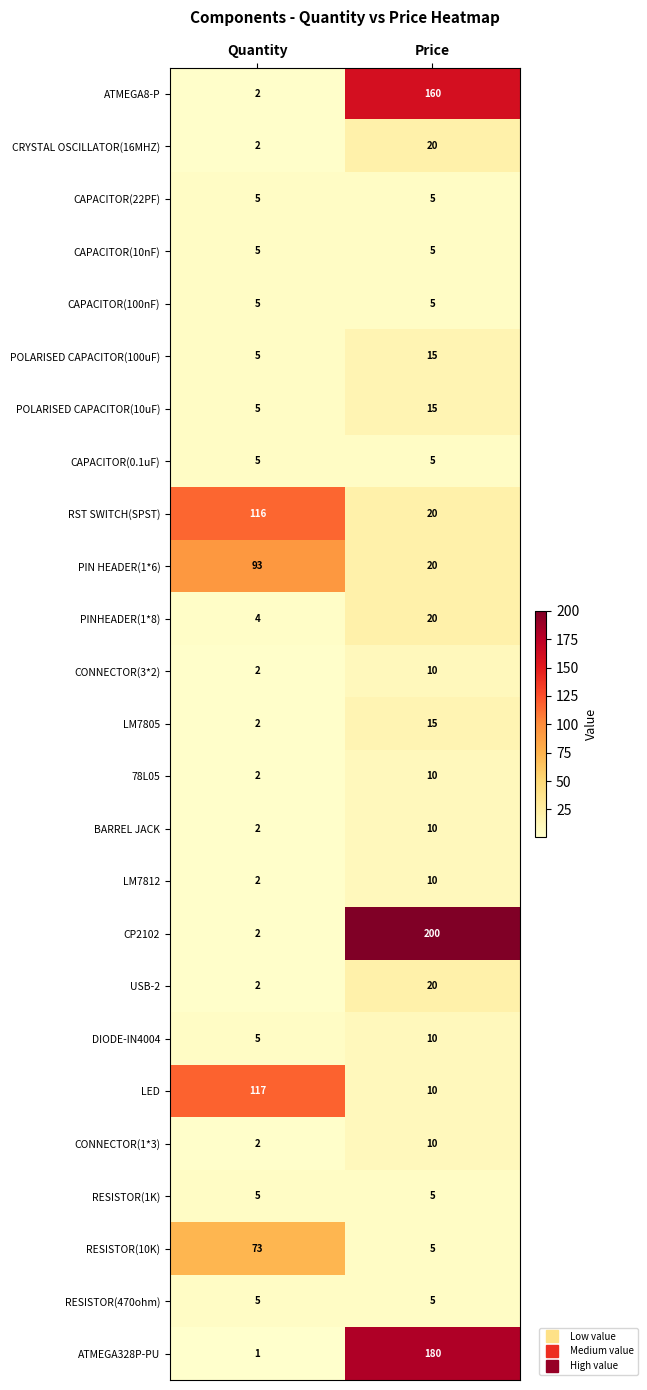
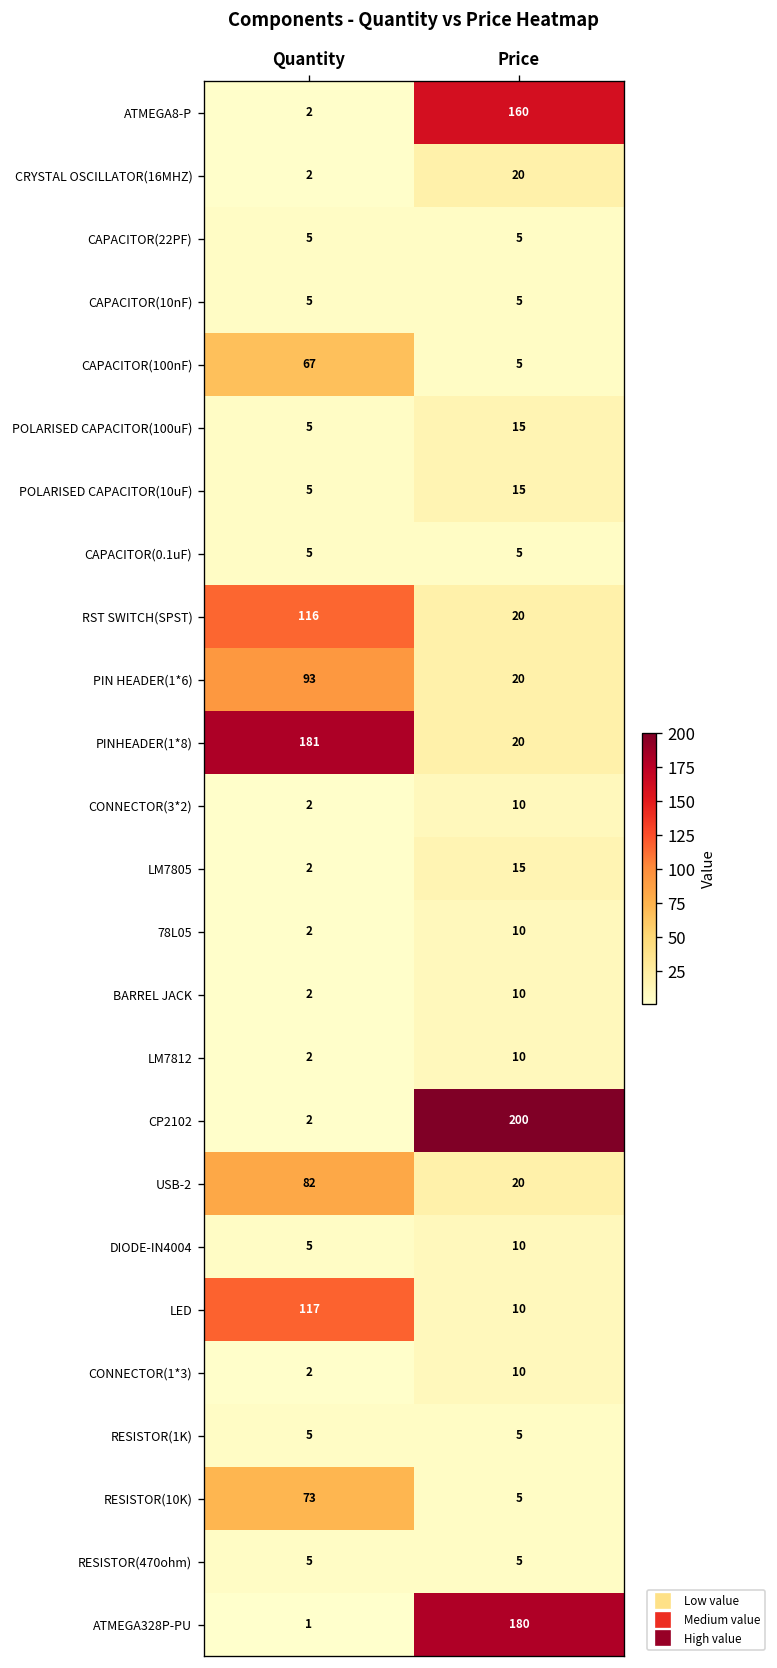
CAPACITOR(100nF), Quantity: 5 -> 67
PINHEADER(1*8), Quantity: 4 -> 181
USB-2, Quantity: 2 -> 82
